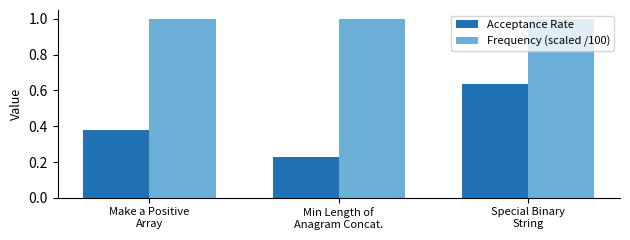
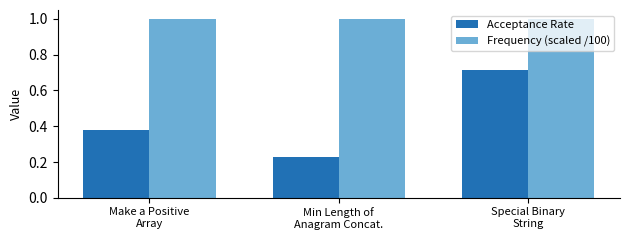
Acceptance Rate, Special Binary String: 0.64 -> 0.72
